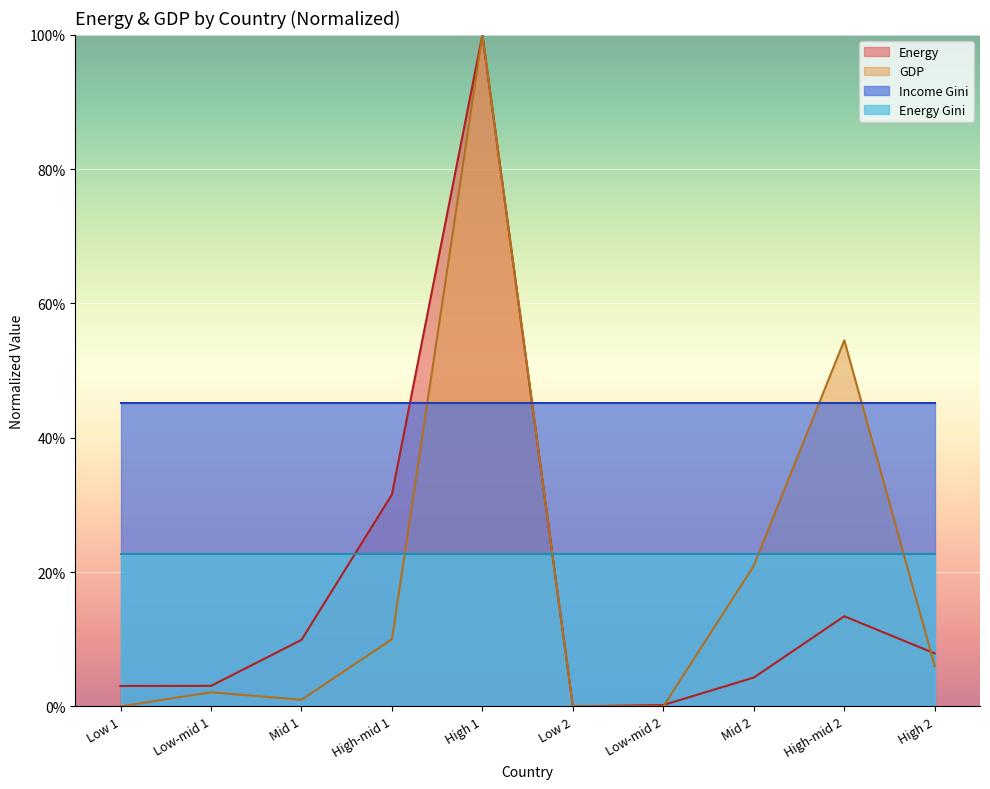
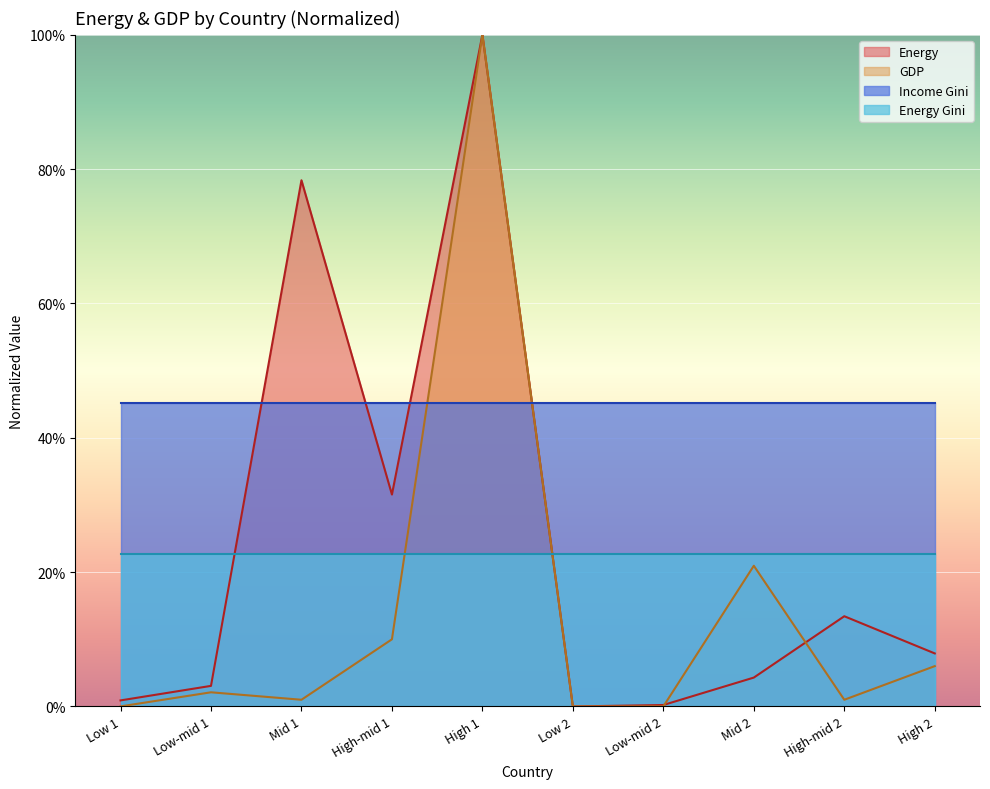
Energy, Low 1: 3% -> 1%
Energy, Mid 1: 10% -> 78%
GDP, High-mid 2: 55% -> 1%
